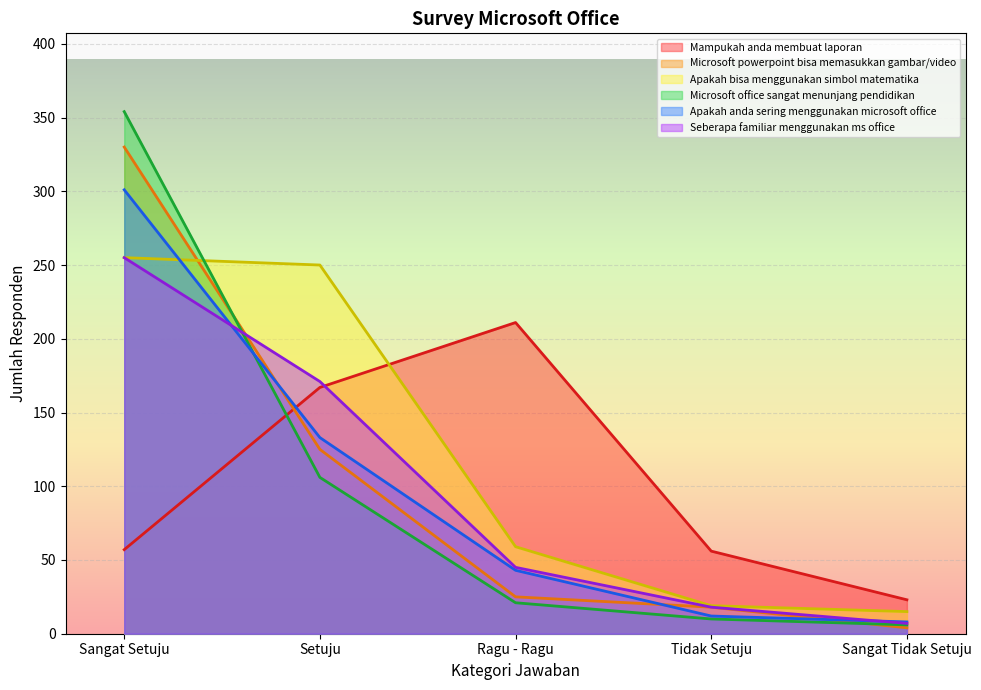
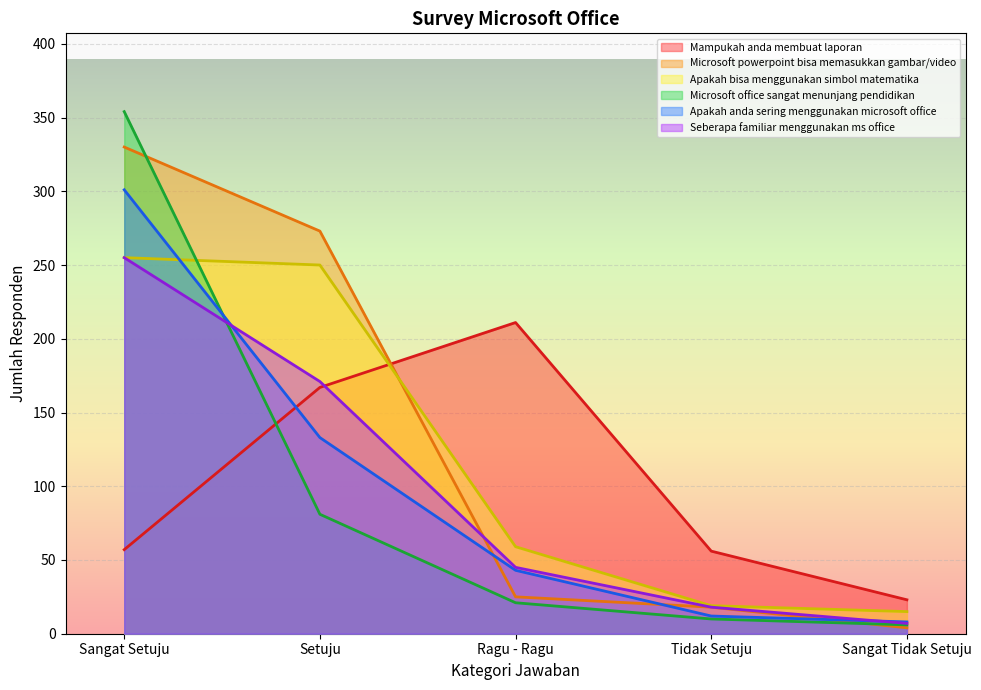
Microsoft powerpoint bisa memasukkan gambar/video, Setuju: 125 -> 273
Microsoft office sangat menunjang pendidikan, Setuju: 106 -> 81
